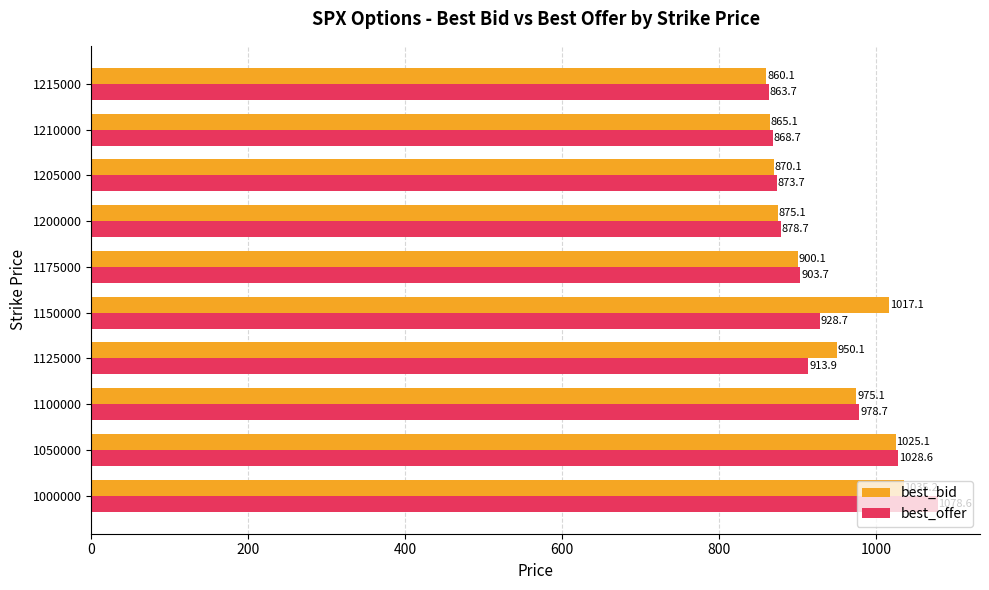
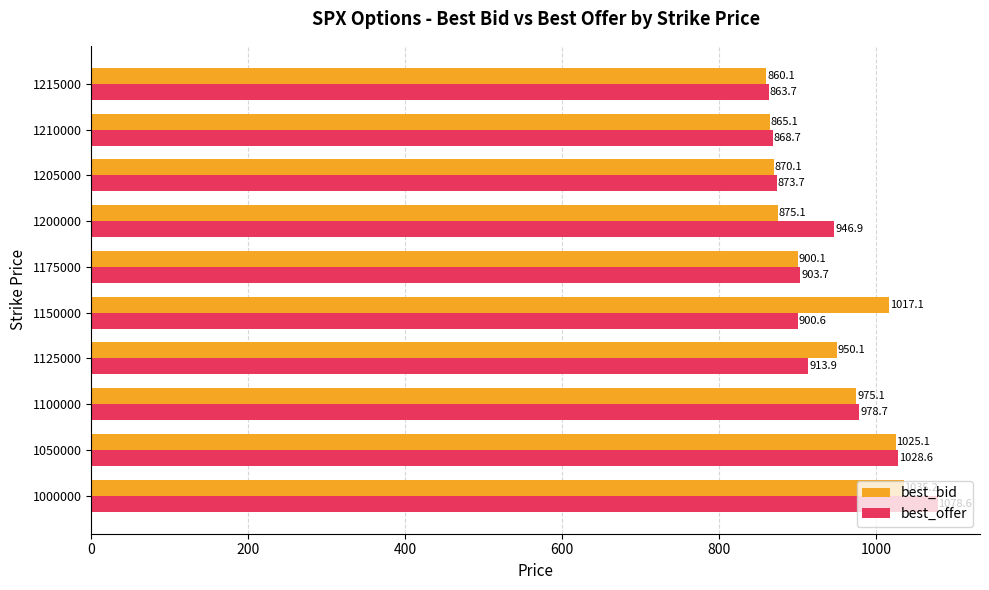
best_offer, 1200000: 878.7 -> 946.9
best_offer, 1150000: 928.7 -> 900.6
